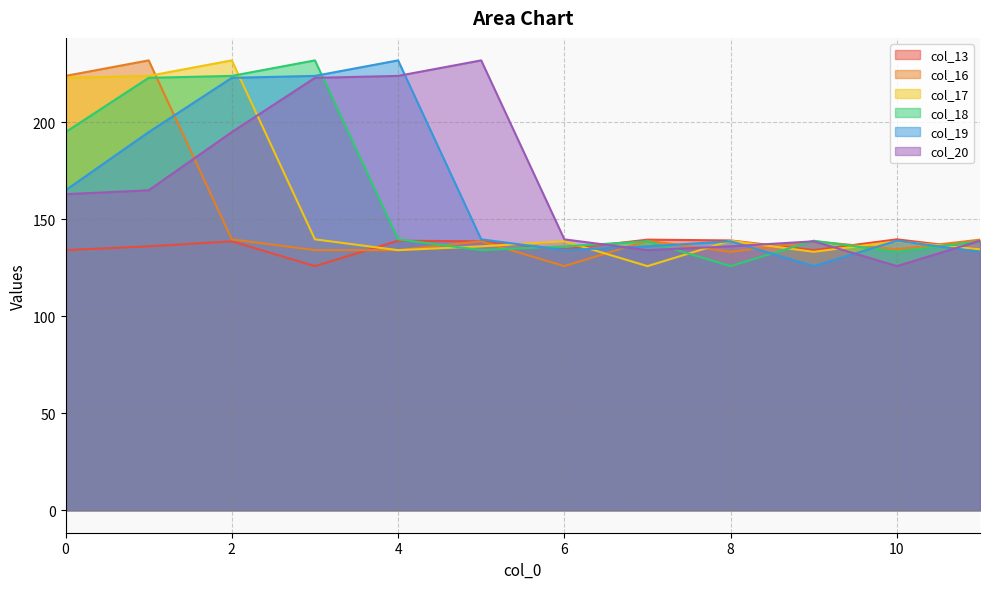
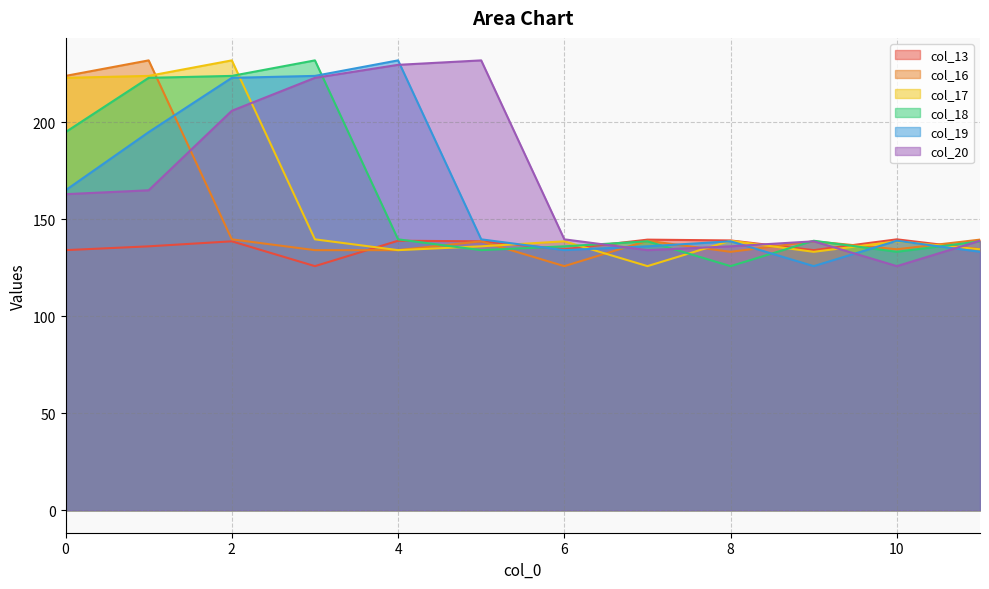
col_20, 2: 195 -> 206
col_20, 4: 224 -> 230
